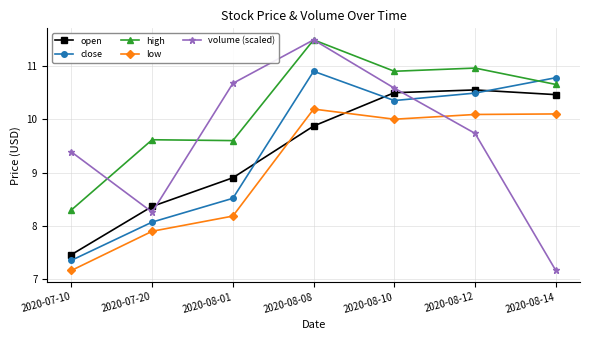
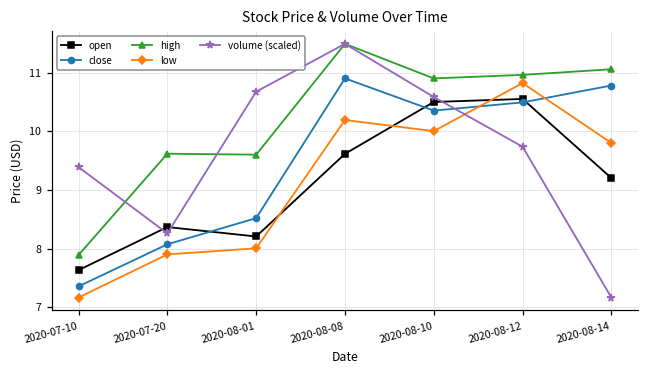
open, 2020-07-10: 7.5 -> 7.6
high, 2020-07-10: 8.3 -> 7.9
open, 2020-08-01: 8.9 -> 8.2
low, 2020-08-01: 8.2 -> 8.0
open, 2020-08-08: 9.9 -> 9.6
low, 2020-08-12: 10.1 -> 10.8
open, 2020-08-14: 10.5 -> 9.2
high, 2020-08-14: 10.7 -> 11.1
low, 2020-08-14: 10.1 -> 9.8
